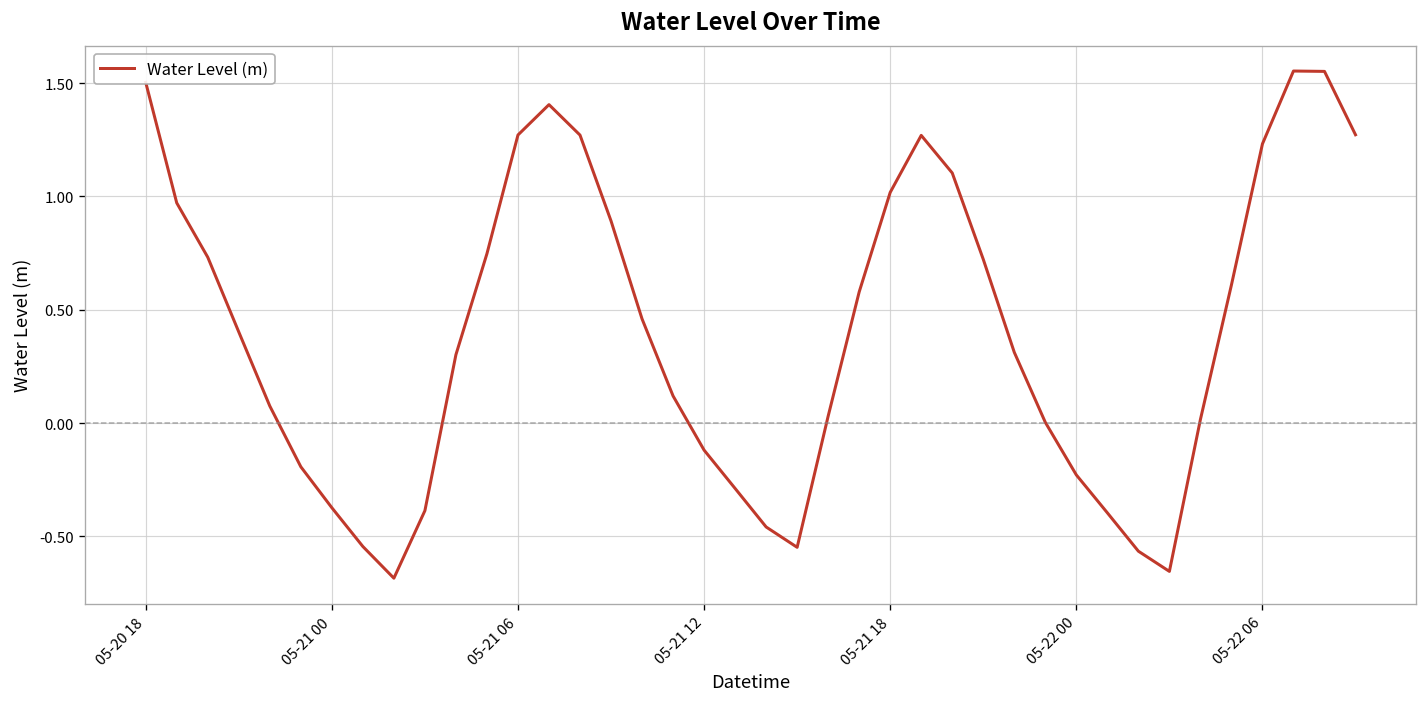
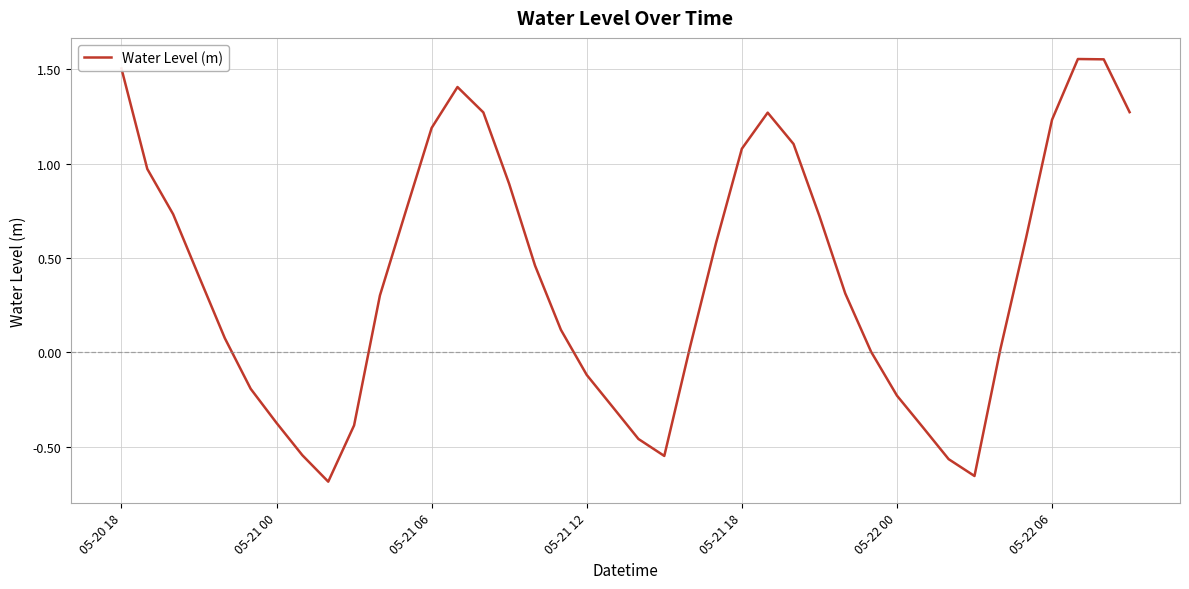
05-21 06: 1.27 -> 1.19
05-21 18: 1.02 -> 1.08
